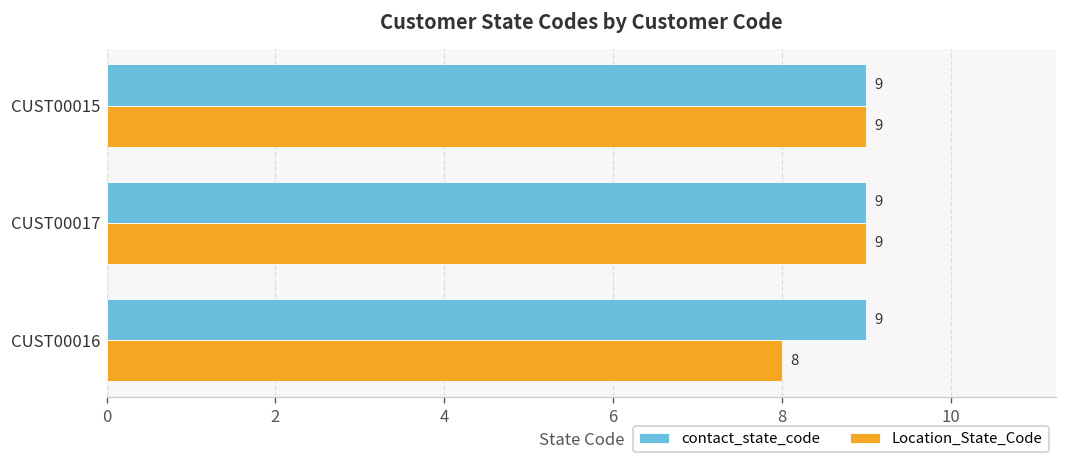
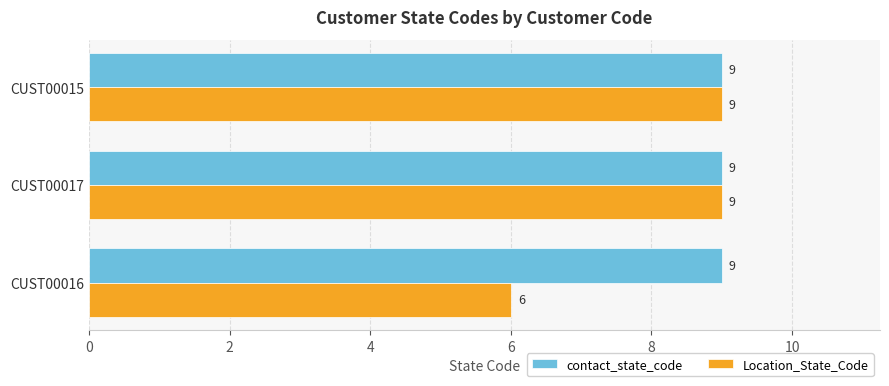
Location_State_Code, CUST00016: 8 -> 6
